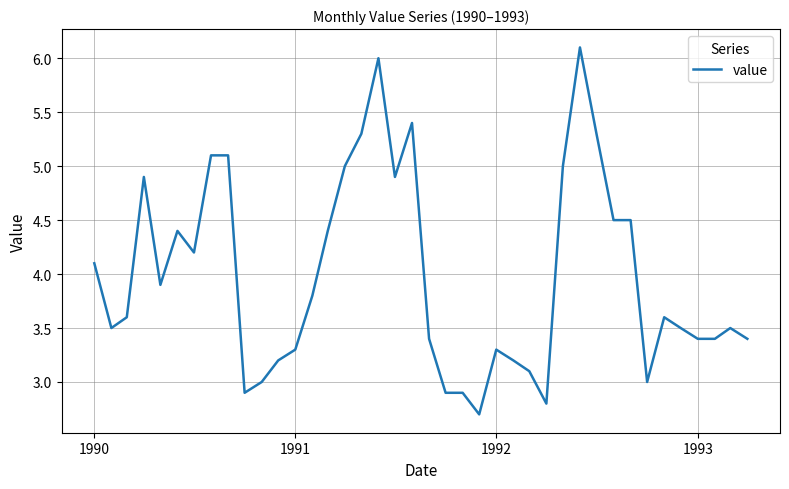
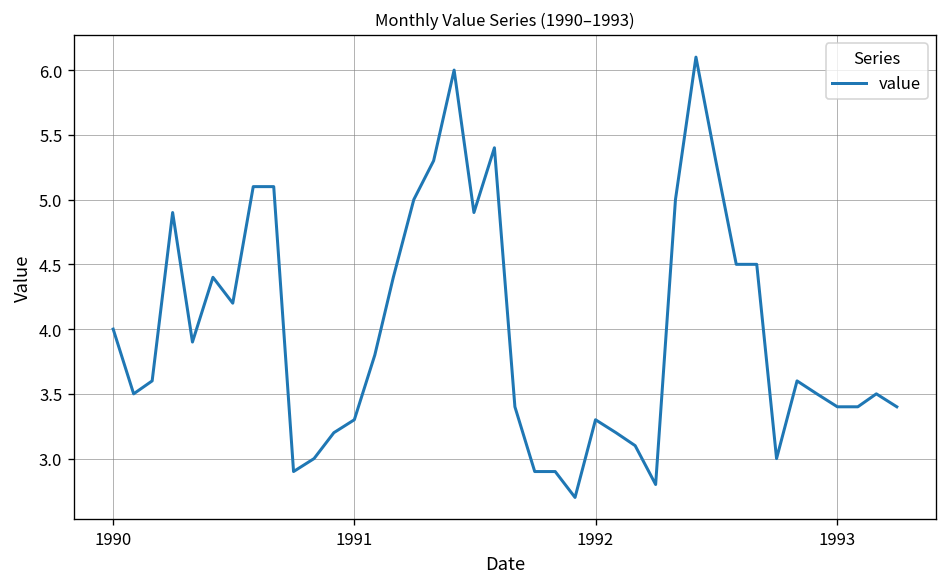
1990: 4.1 -> 4.0
